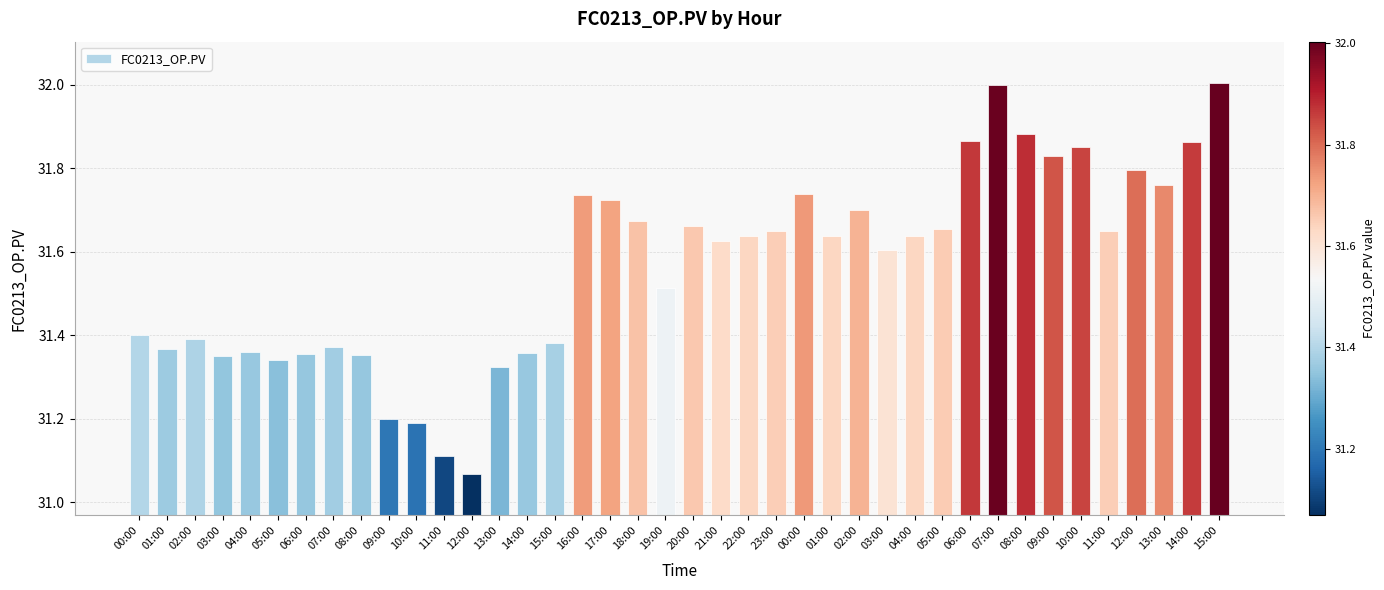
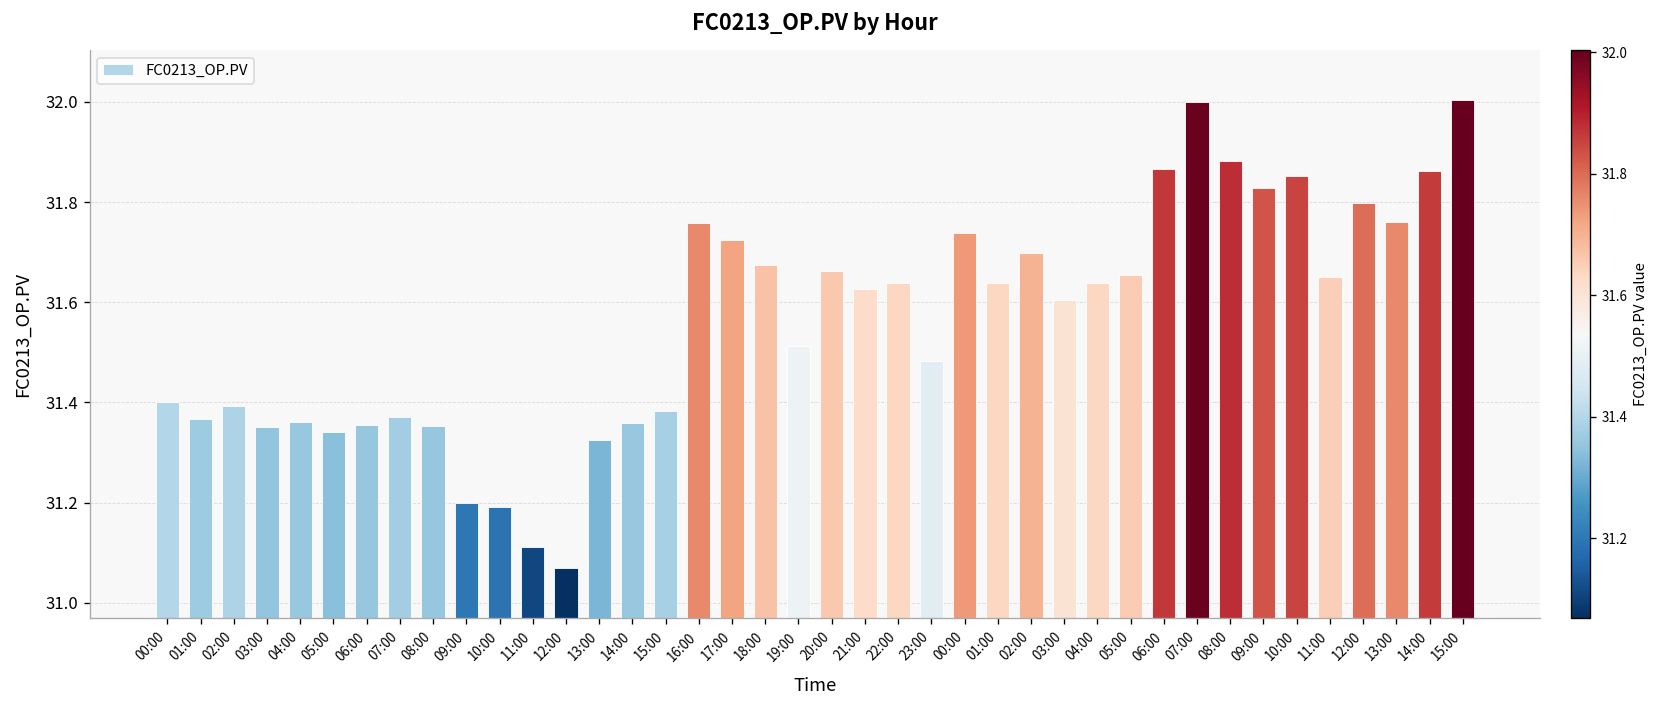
16:00: 31.74 -> 31.76
23:00: 31.65 -> 31.48
